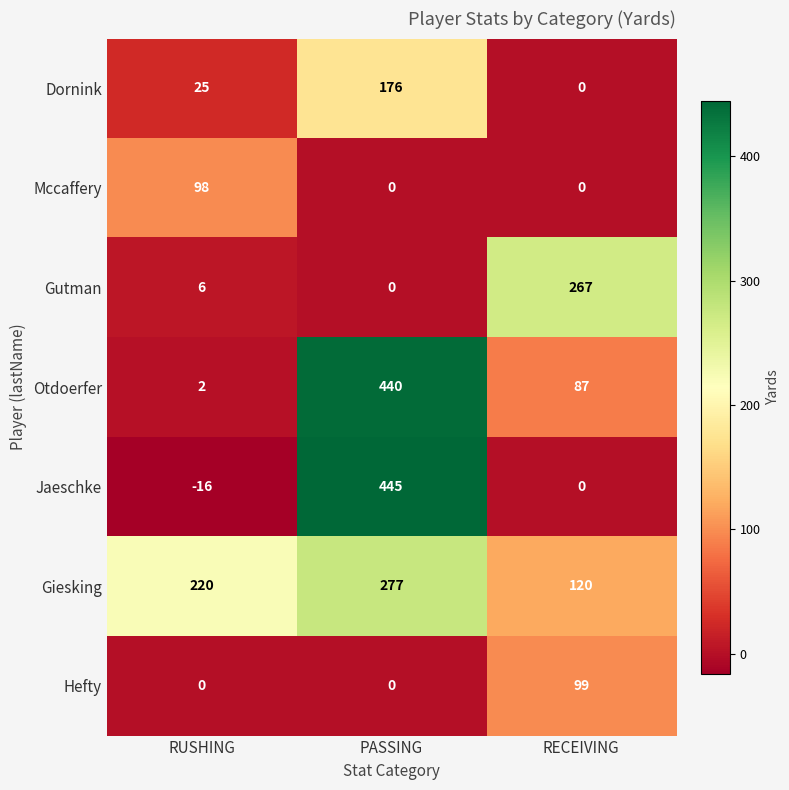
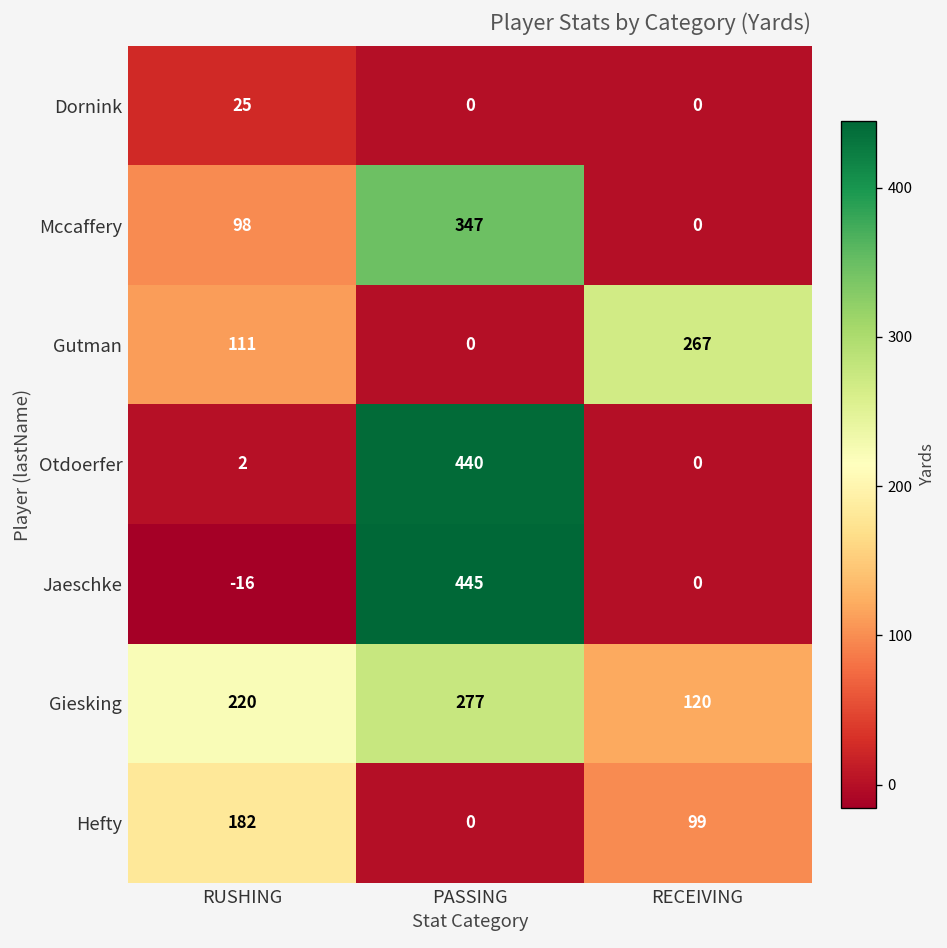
Dornink, PASSING: 176 -> 0
Mccaffery, PASSING: 0 -> 347
Gutman, RUSHING: 6 -> 111
Otdoerfer, RECEIVING: 87 -> 0
Hefty, RUSHING: 0 -> 182
